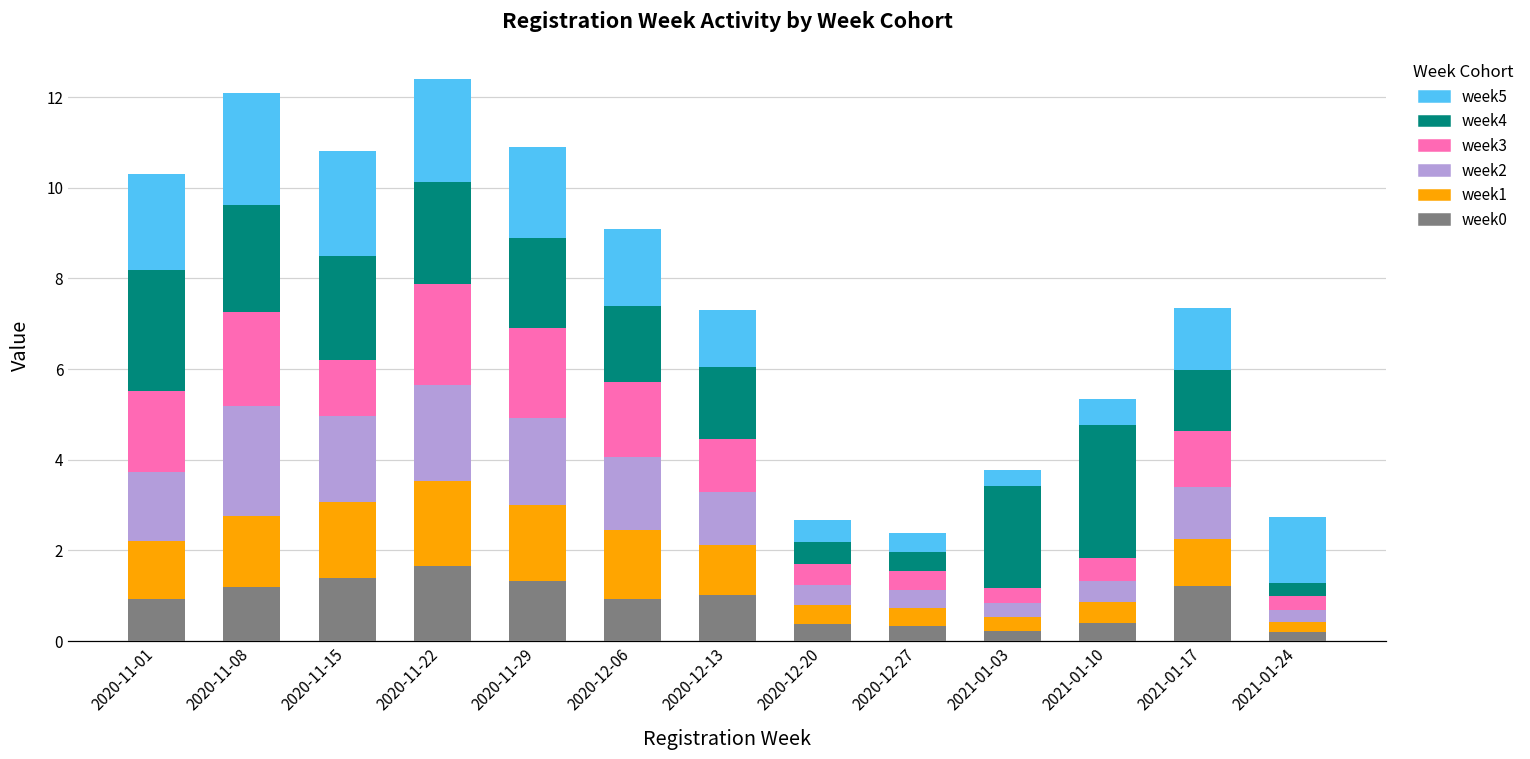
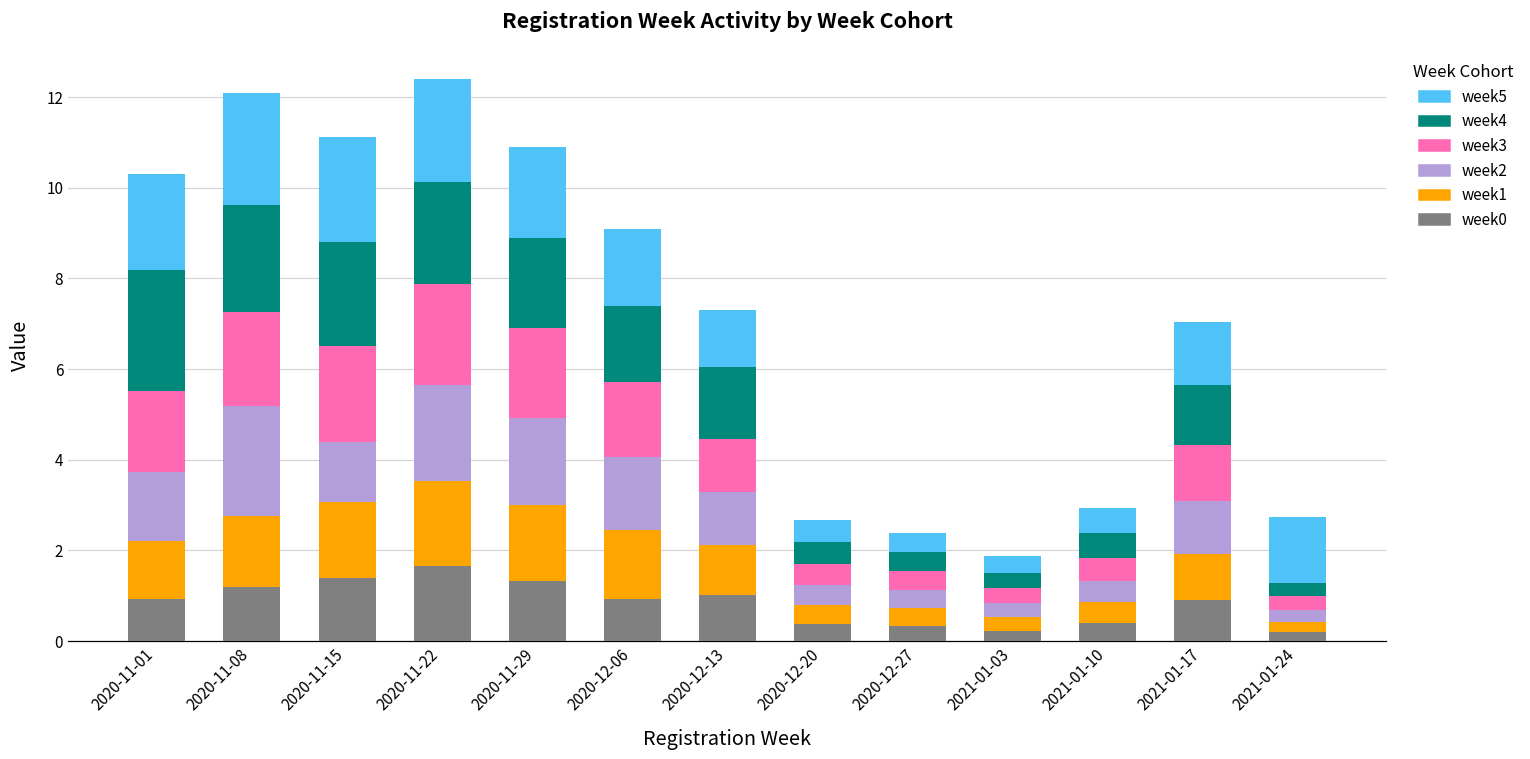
week2, 2020-11-15: 1.9 -> 1.3
week3, 2020-11-15: 1.2 -> 2.1
week4, 2021-01-03: 2.3 -> 0.3
week4, 2021-01-10: 2.9 -> 0.5
week0, 2021-01-17: 1.2 -> 0.9
